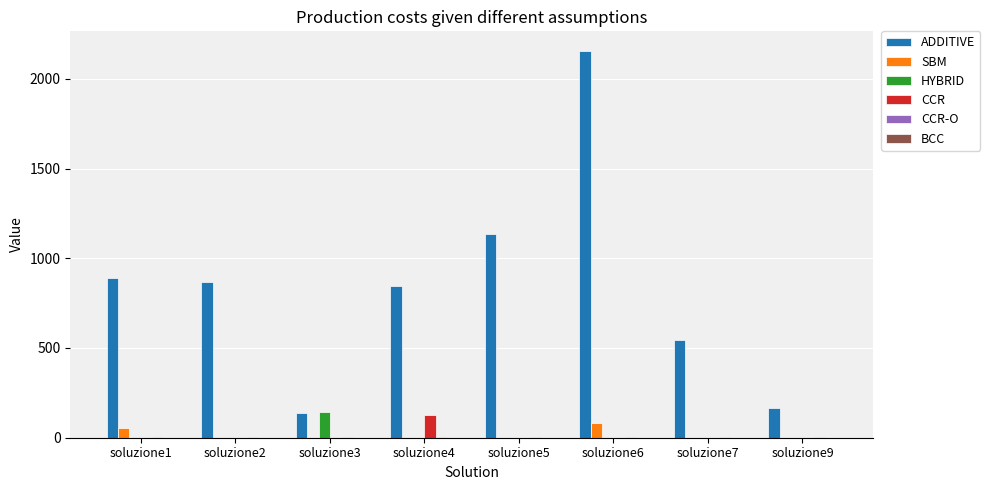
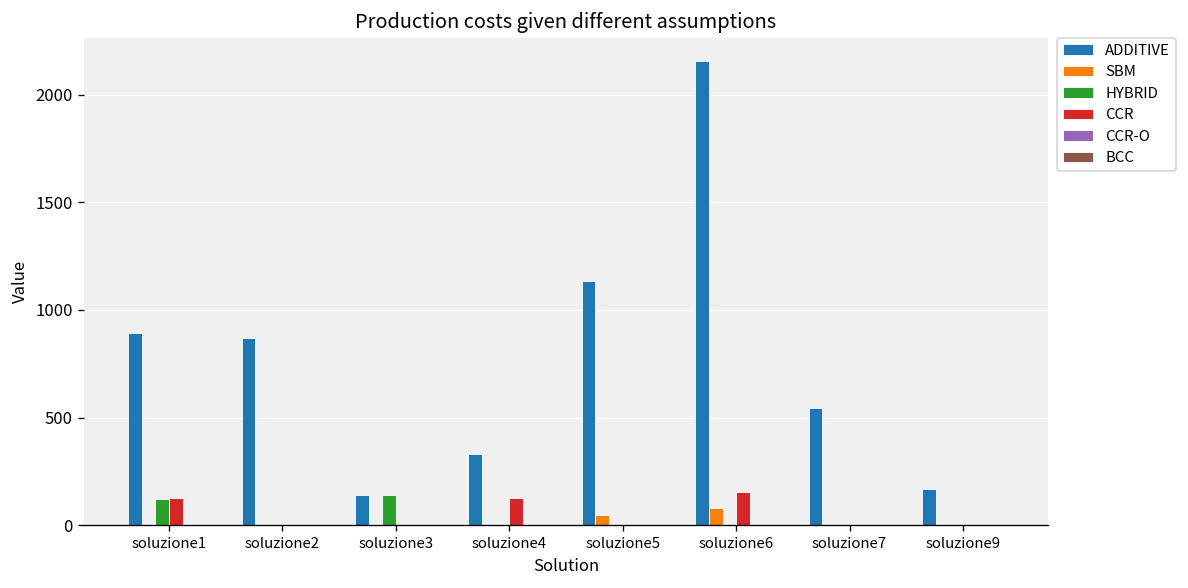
SBM, soluzione1: 50 -> 0
HYBRID, soluzione1: 0 -> 120
CCR, soluzione1: 0 -> 130
ADDITIVE, soluzione4: 840 -> 330
SBM, soluzione5: 0 -> 50
CCR, soluzione6: 0 -> 160
